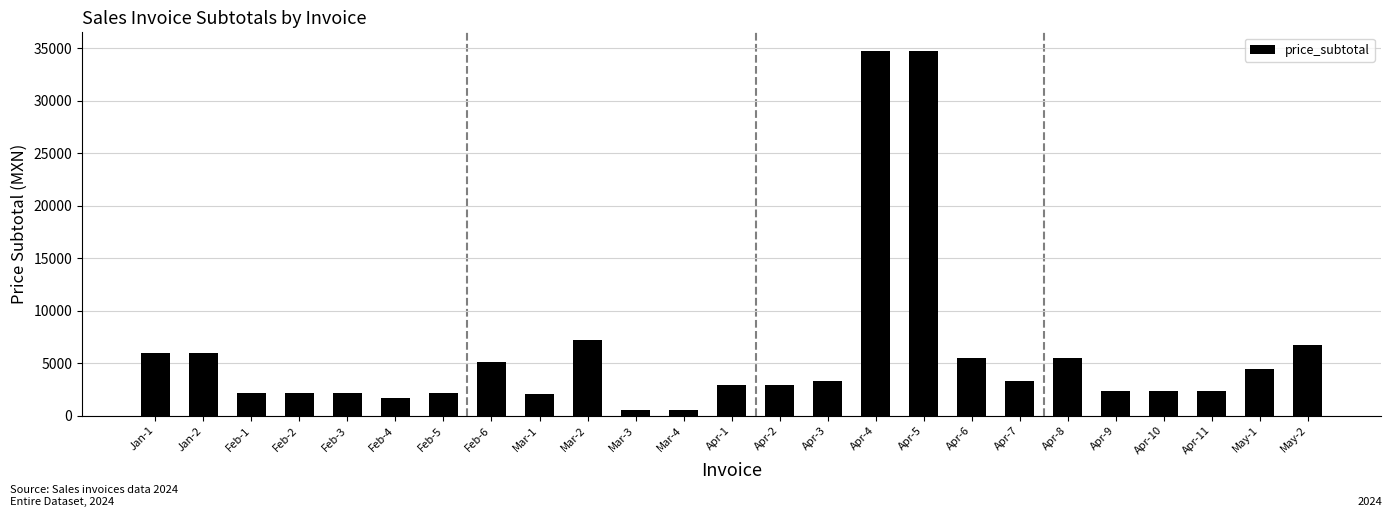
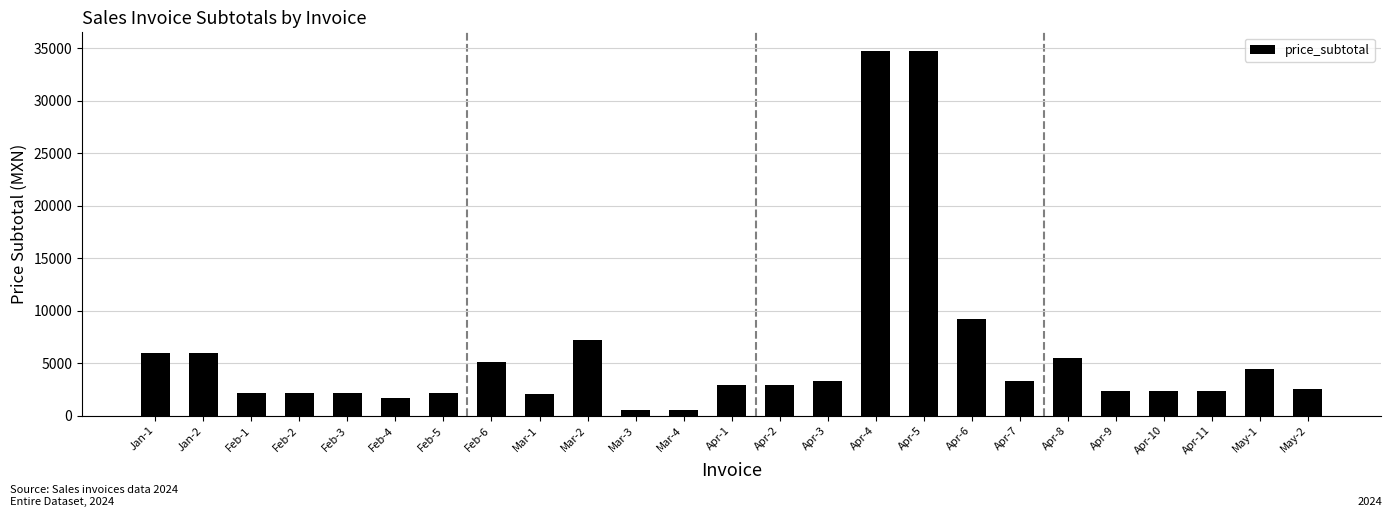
Apr-6: 5500 -> 9200
May-2: 6800 -> 2600
